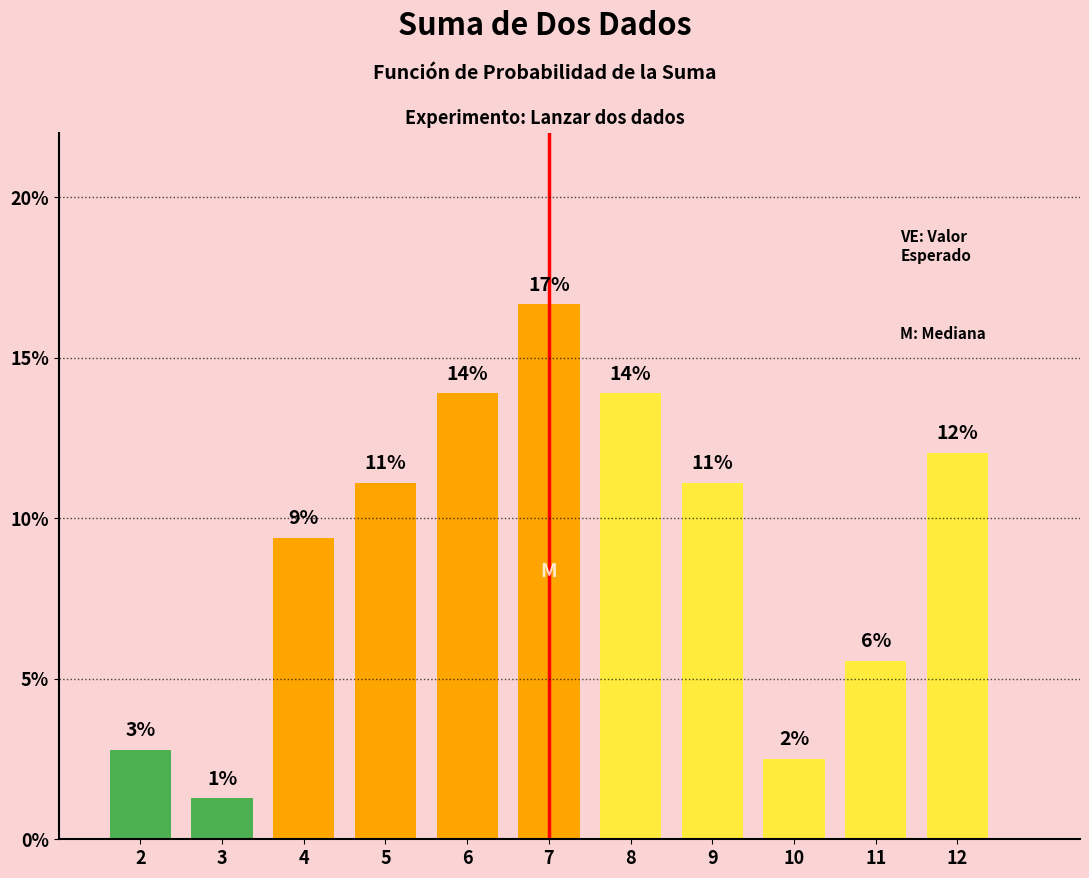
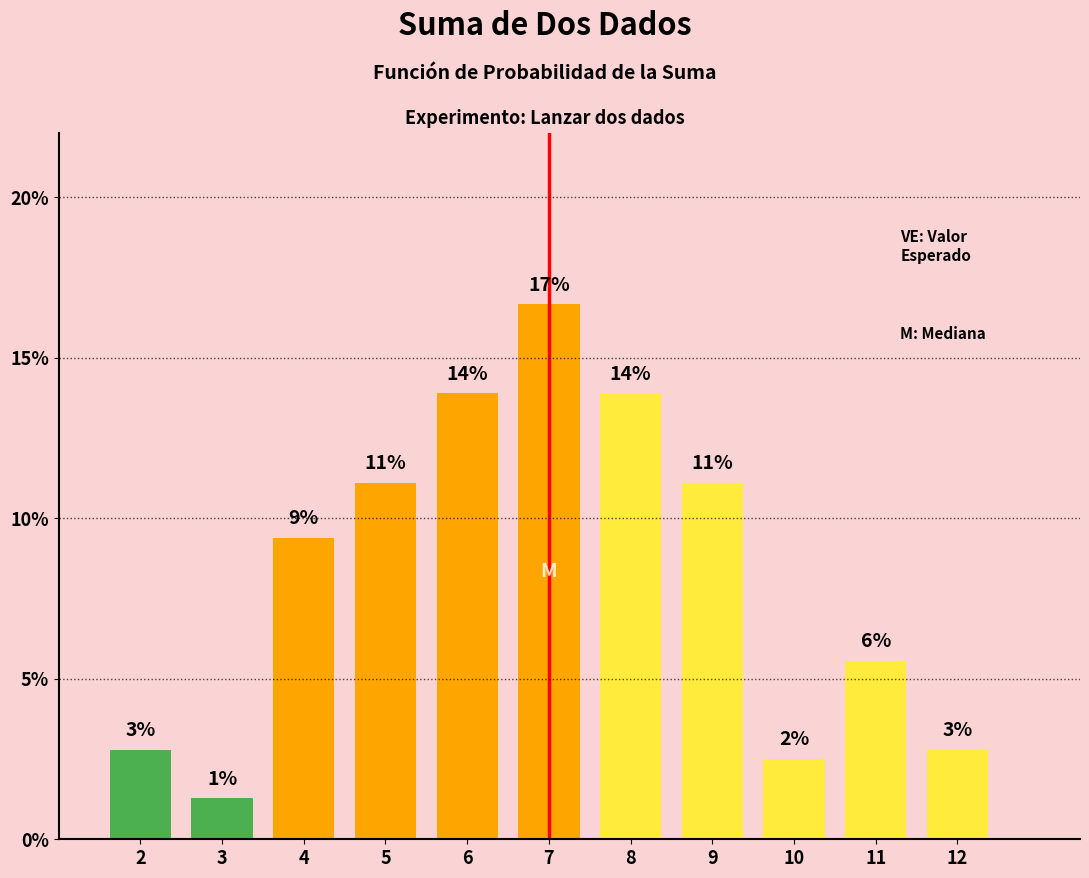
12: 12% -> 3%
